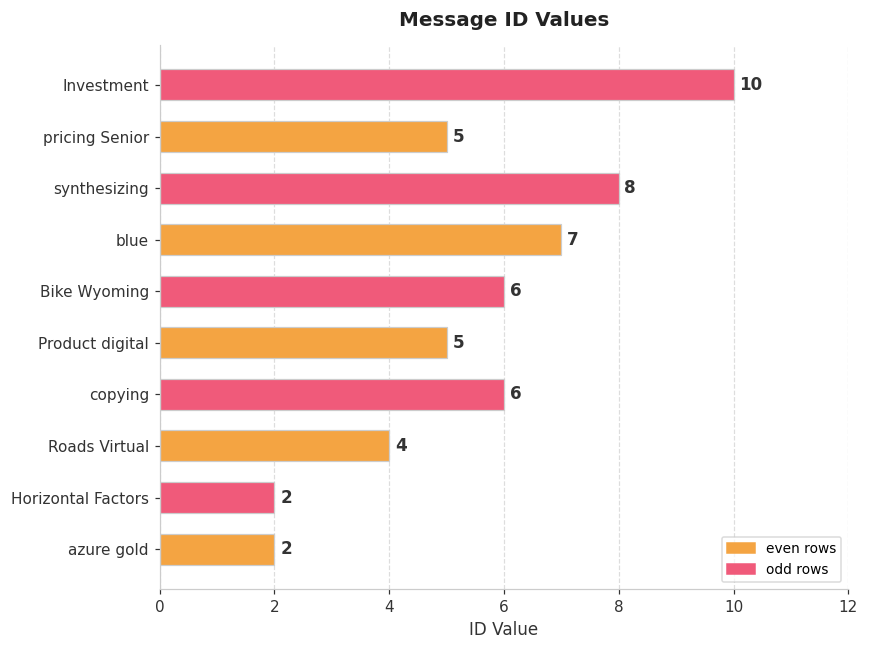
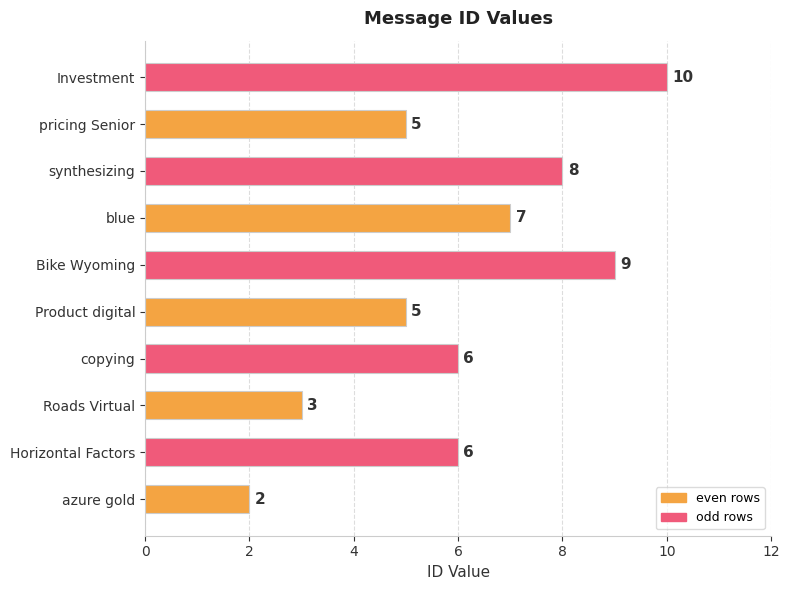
Bike Wyoming: 6 -> 9
Roads Virtual: 4 -> 3
Horizontal Factors: 2 -> 6
